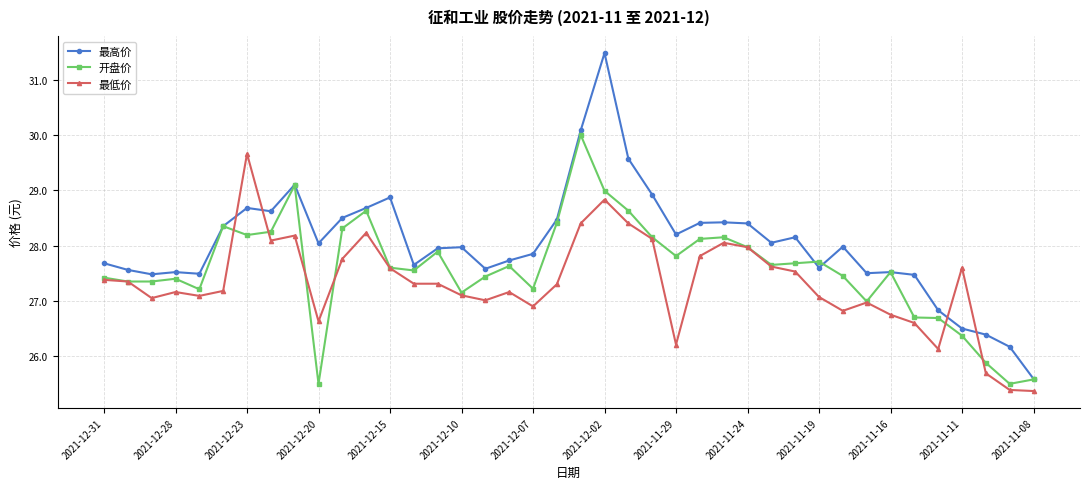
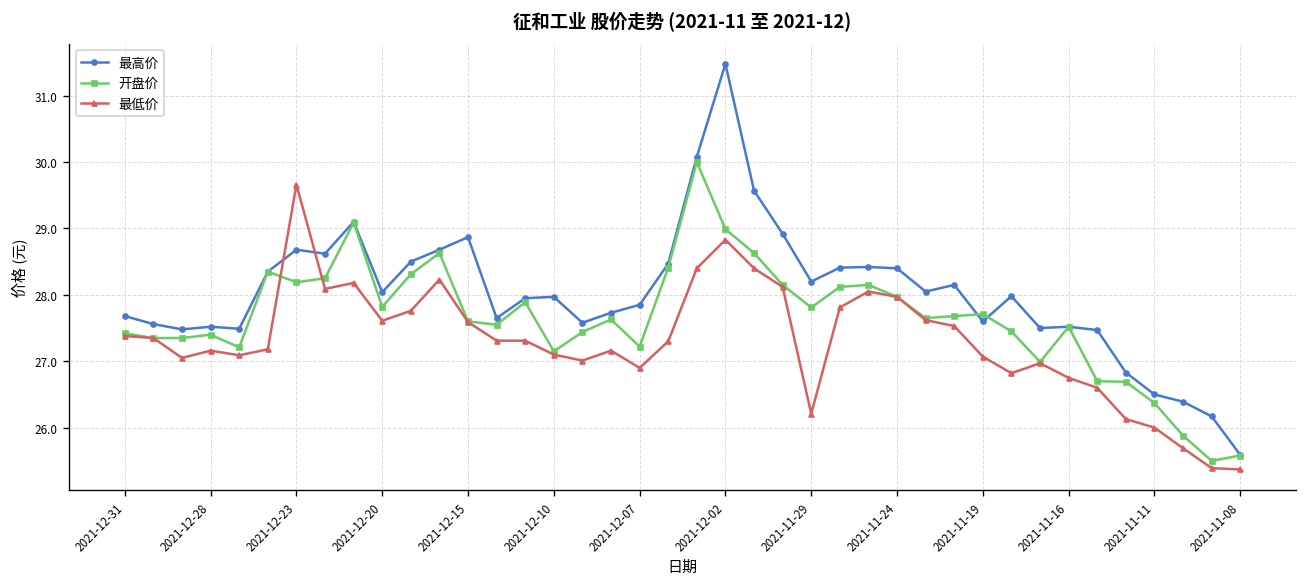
开盘价, 2021-12-20: 25.5 -> 27.8
最低价, 2021-12-20: 26.6 -> 27.6
最低价, 2021-11-11: 27.6 -> 26.0
